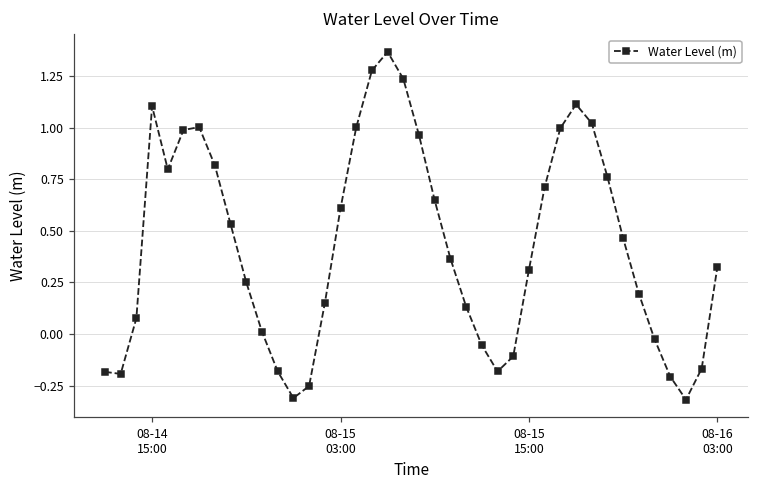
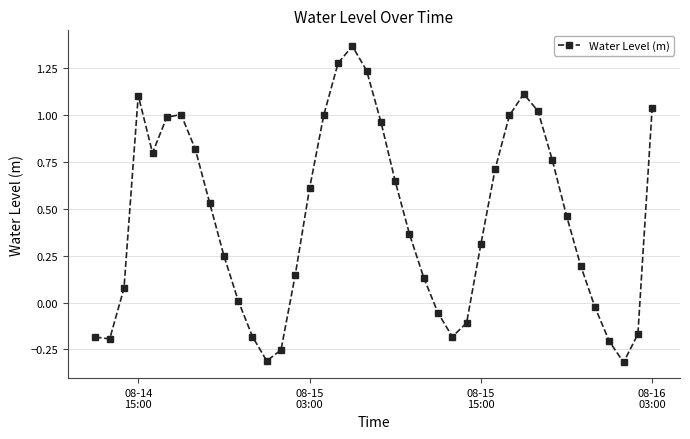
08-16 03:00: 0.32 -> 1.04
